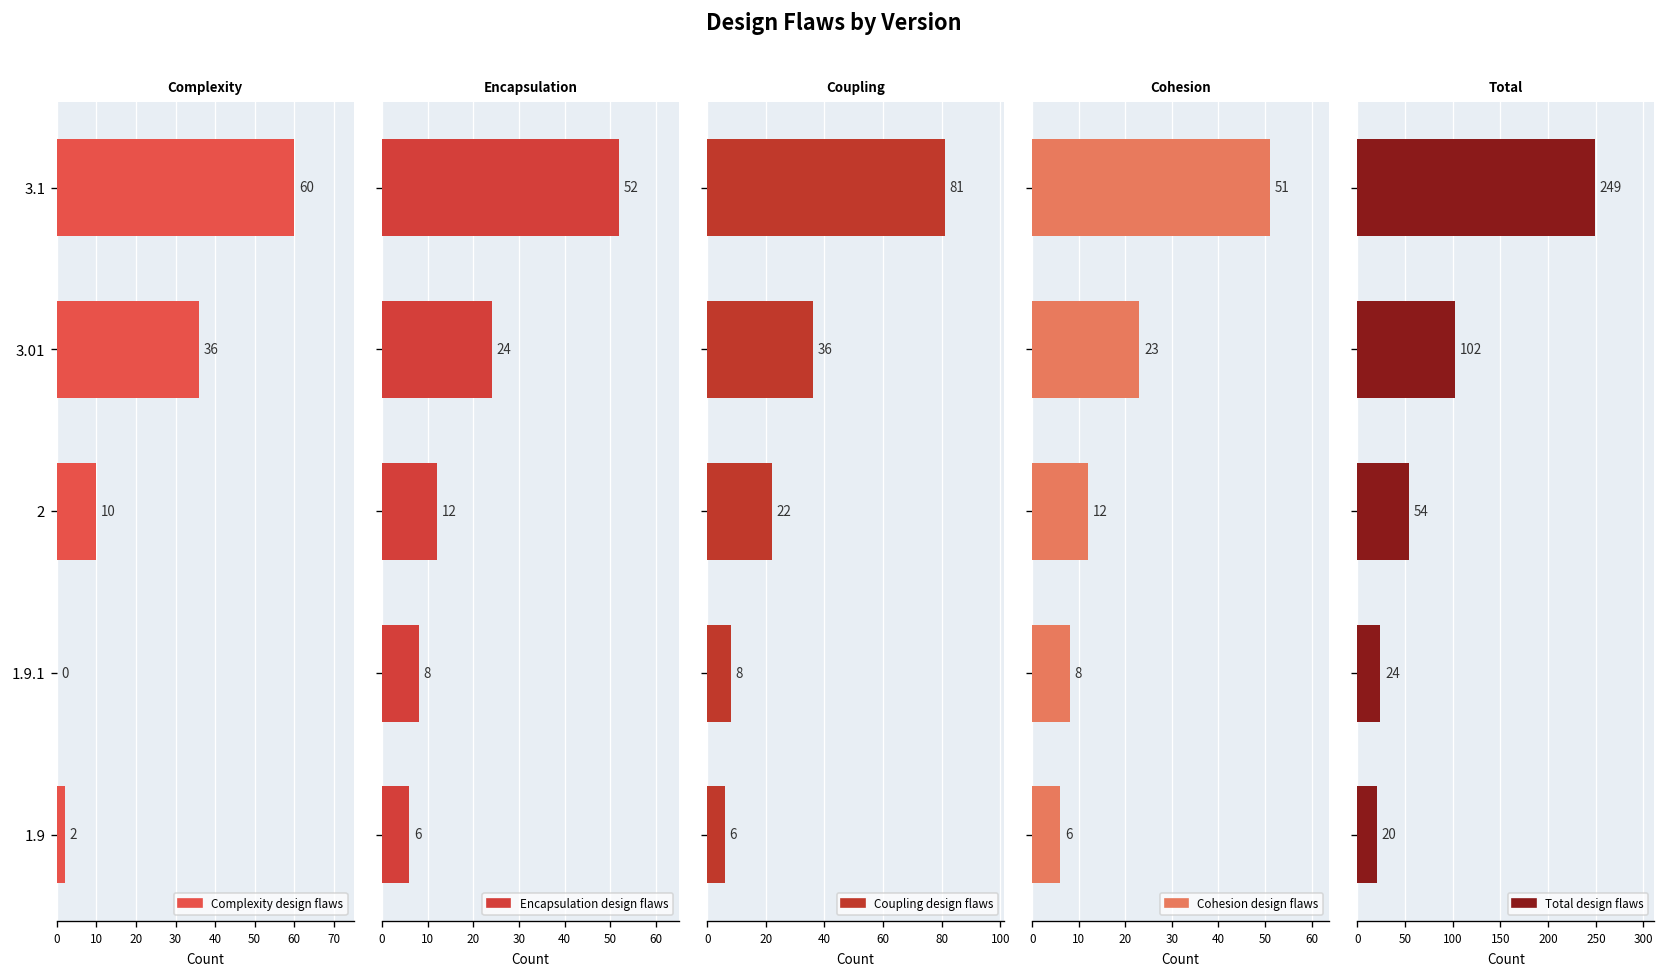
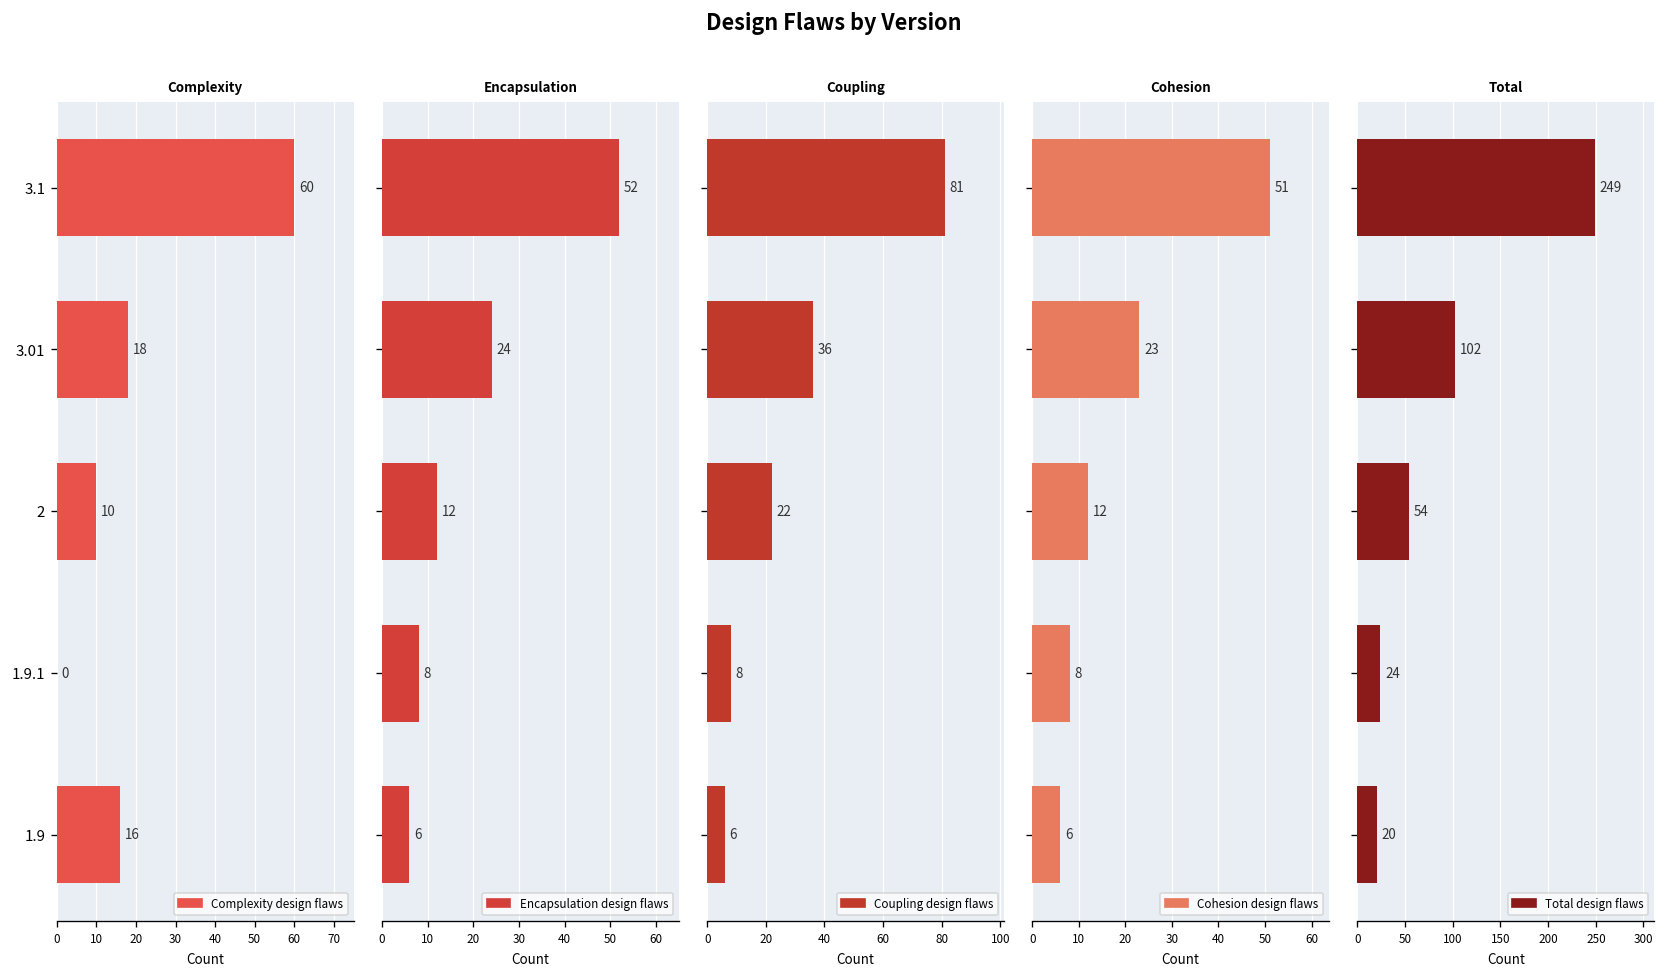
Complexity, 3.01: 36 -> 18
Complexity, 1.9: 2 -> 16
